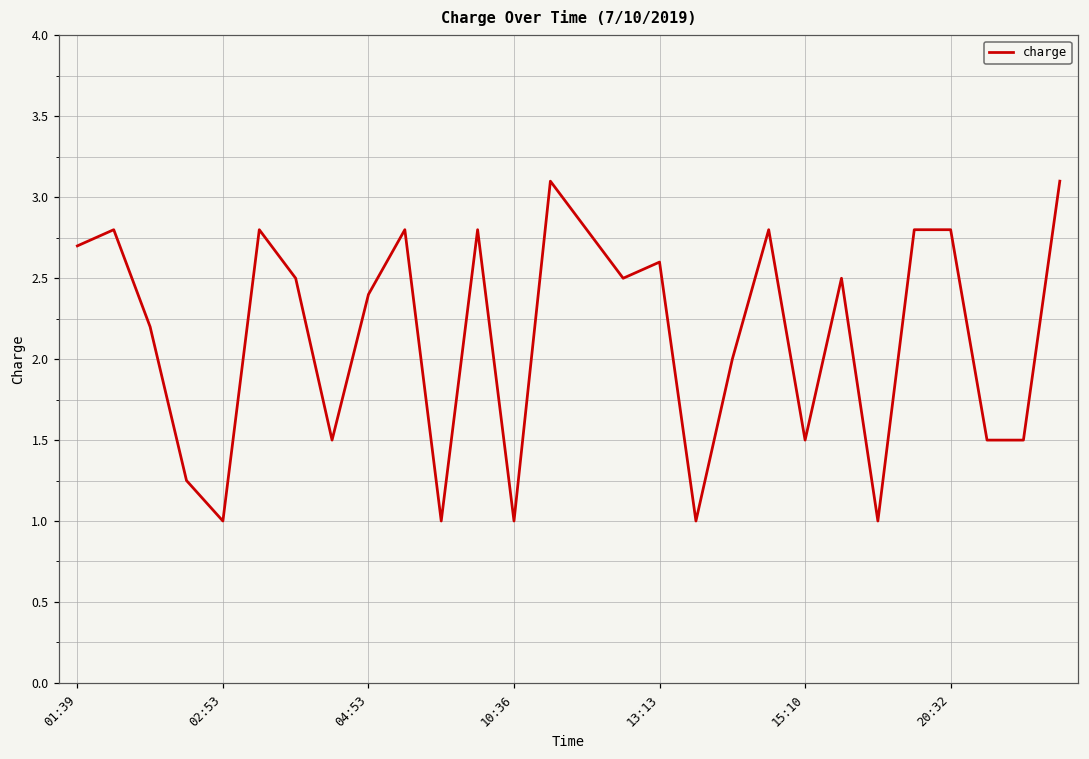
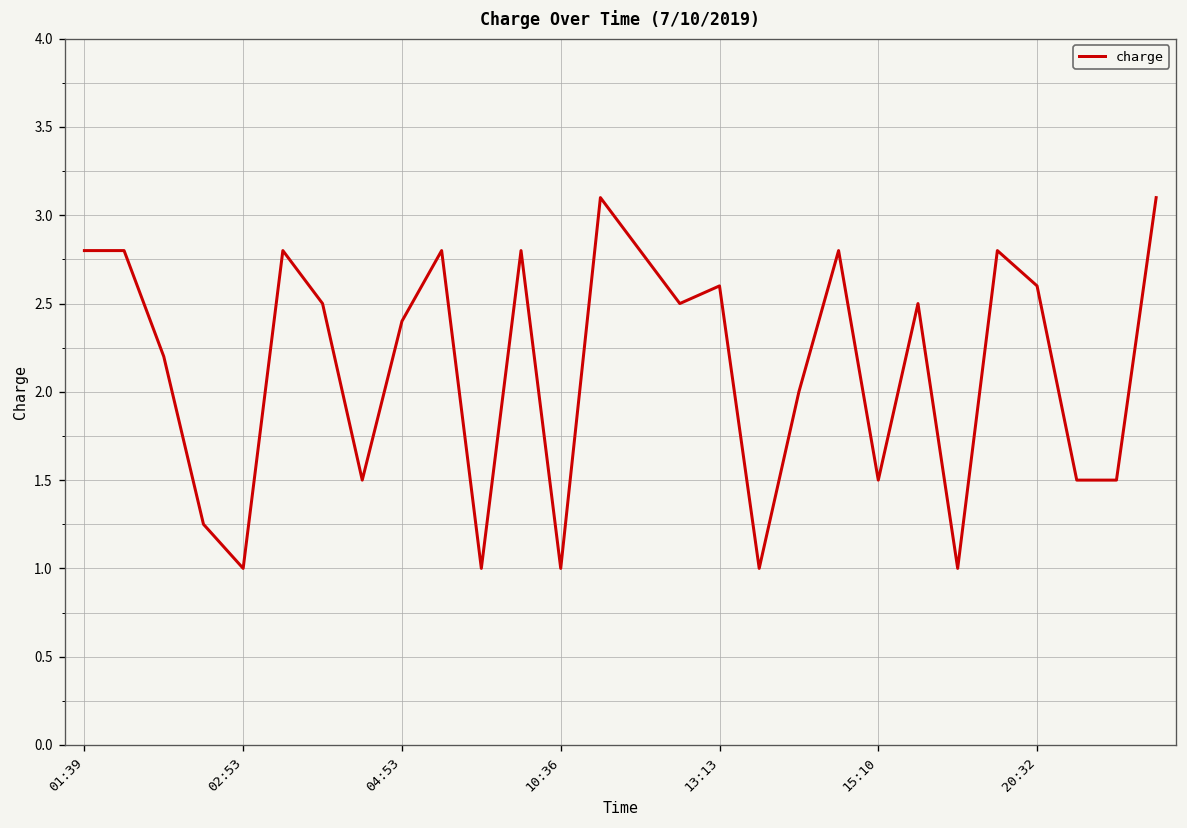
01:39: 2.7 -> 2.8
20:32: 2.8 -> 2.6
